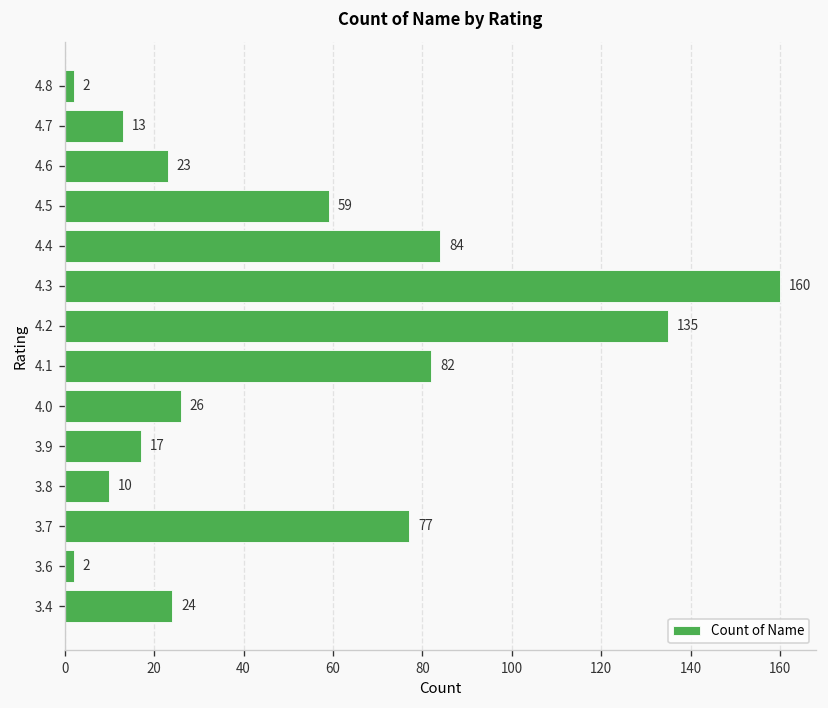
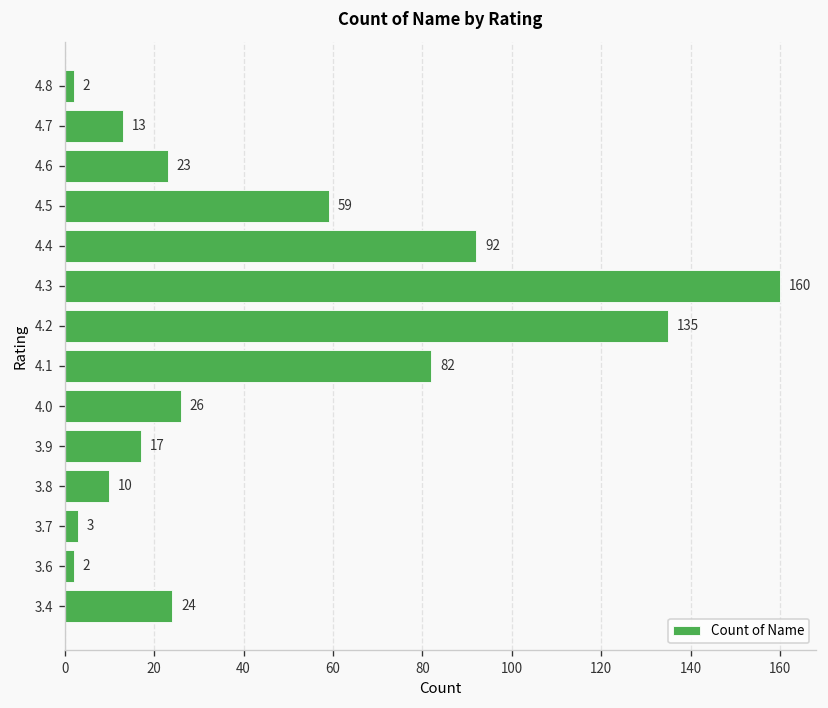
4.4: 84 -> 92
3.7: 77 -> 3
